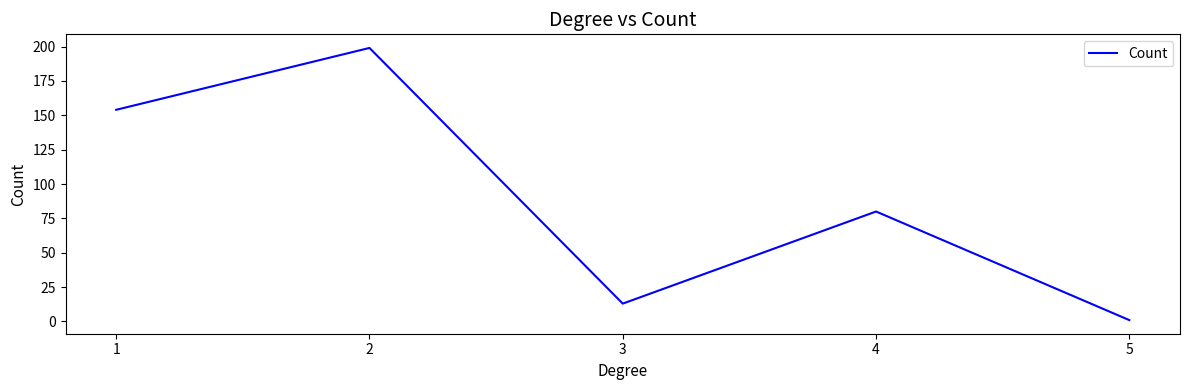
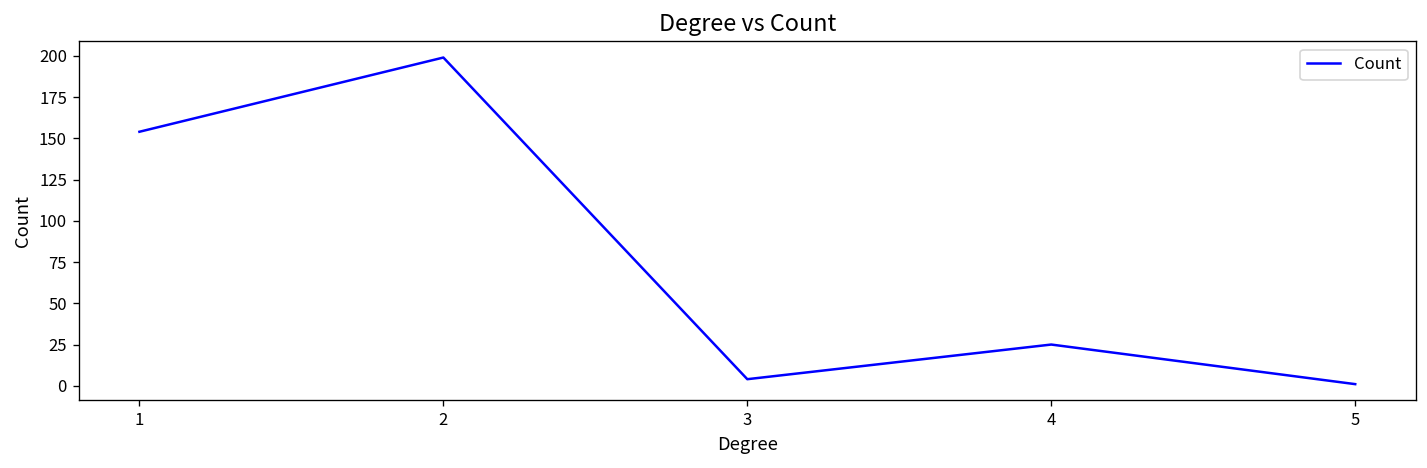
3: 13 -> 4
4: 80 -> 25
